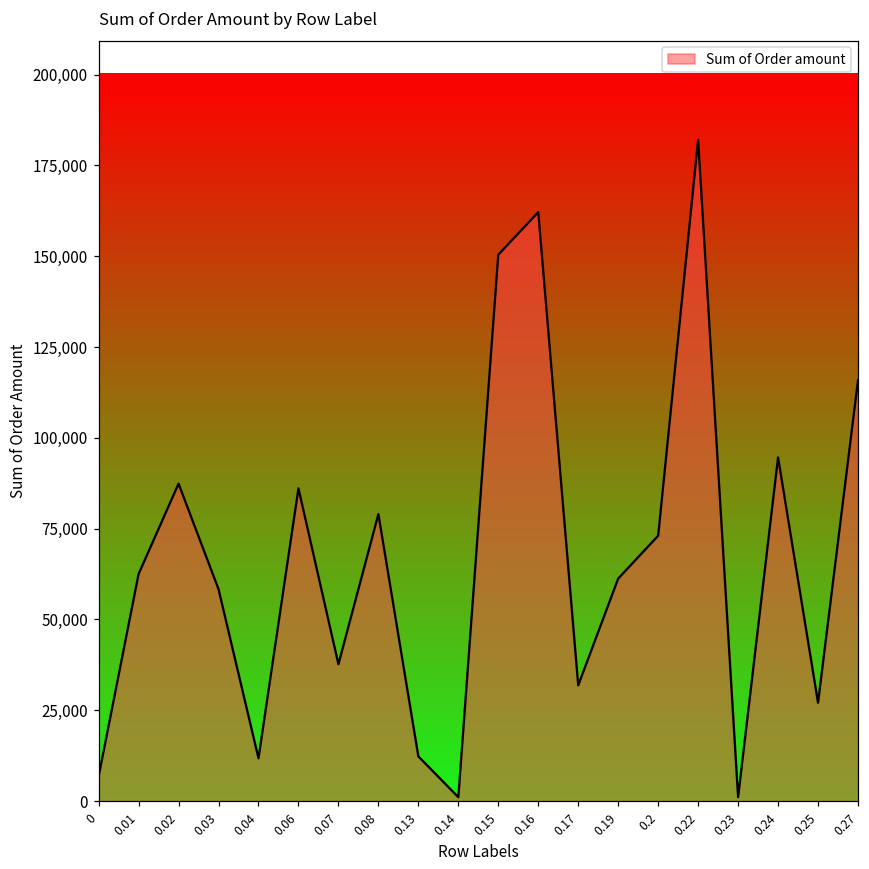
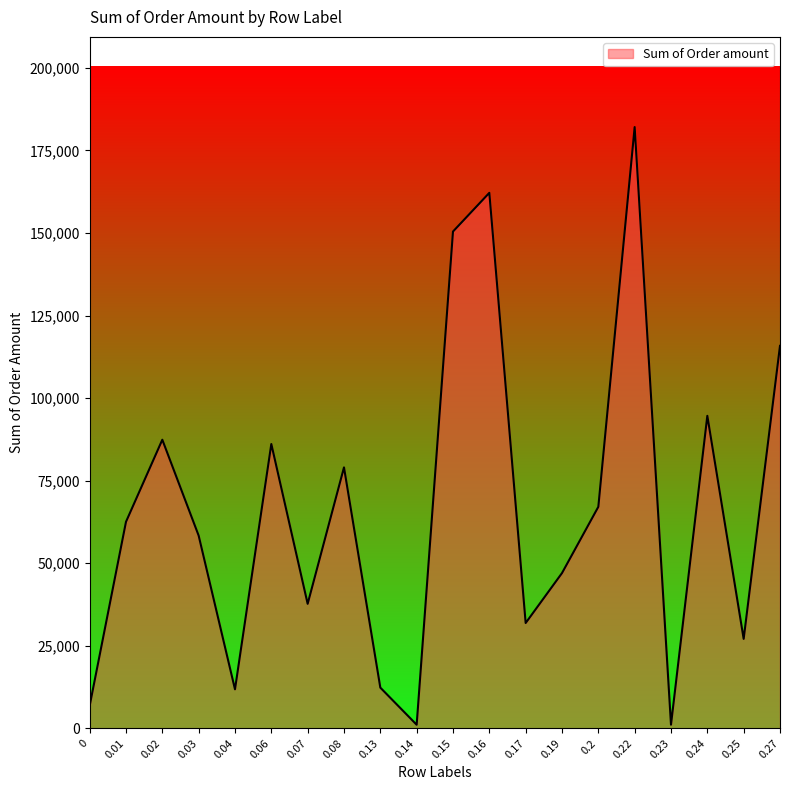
0.19: 61,000 -> 47,000
0.2: 73,000 -> 67,000
